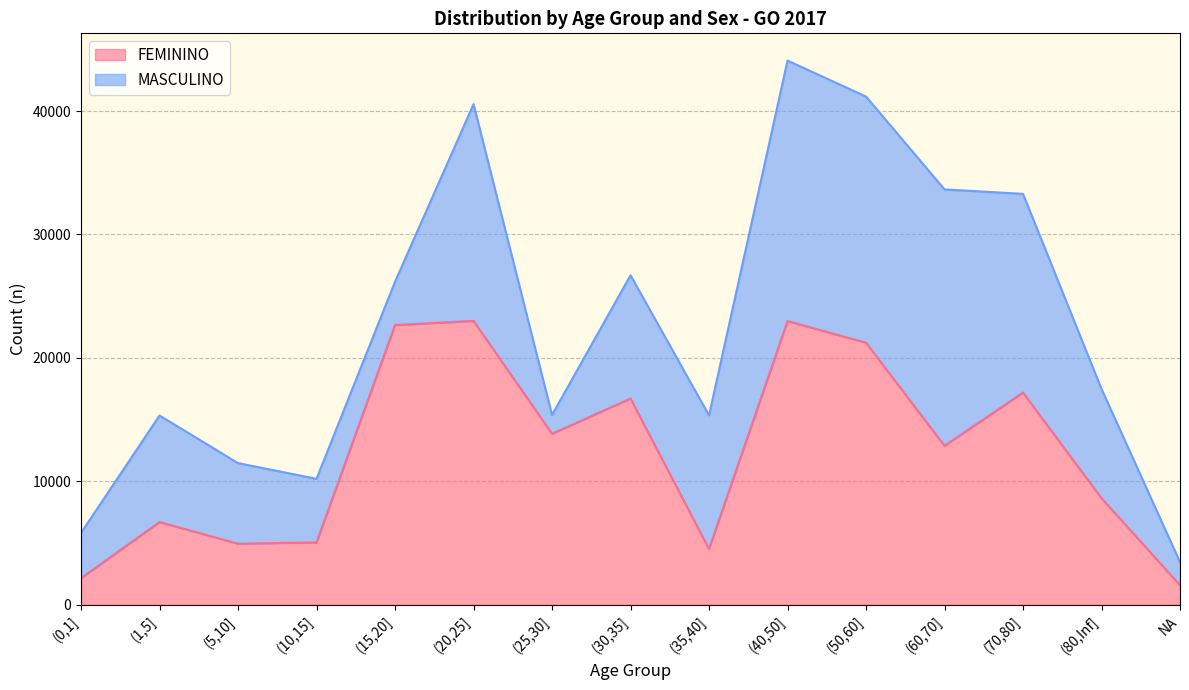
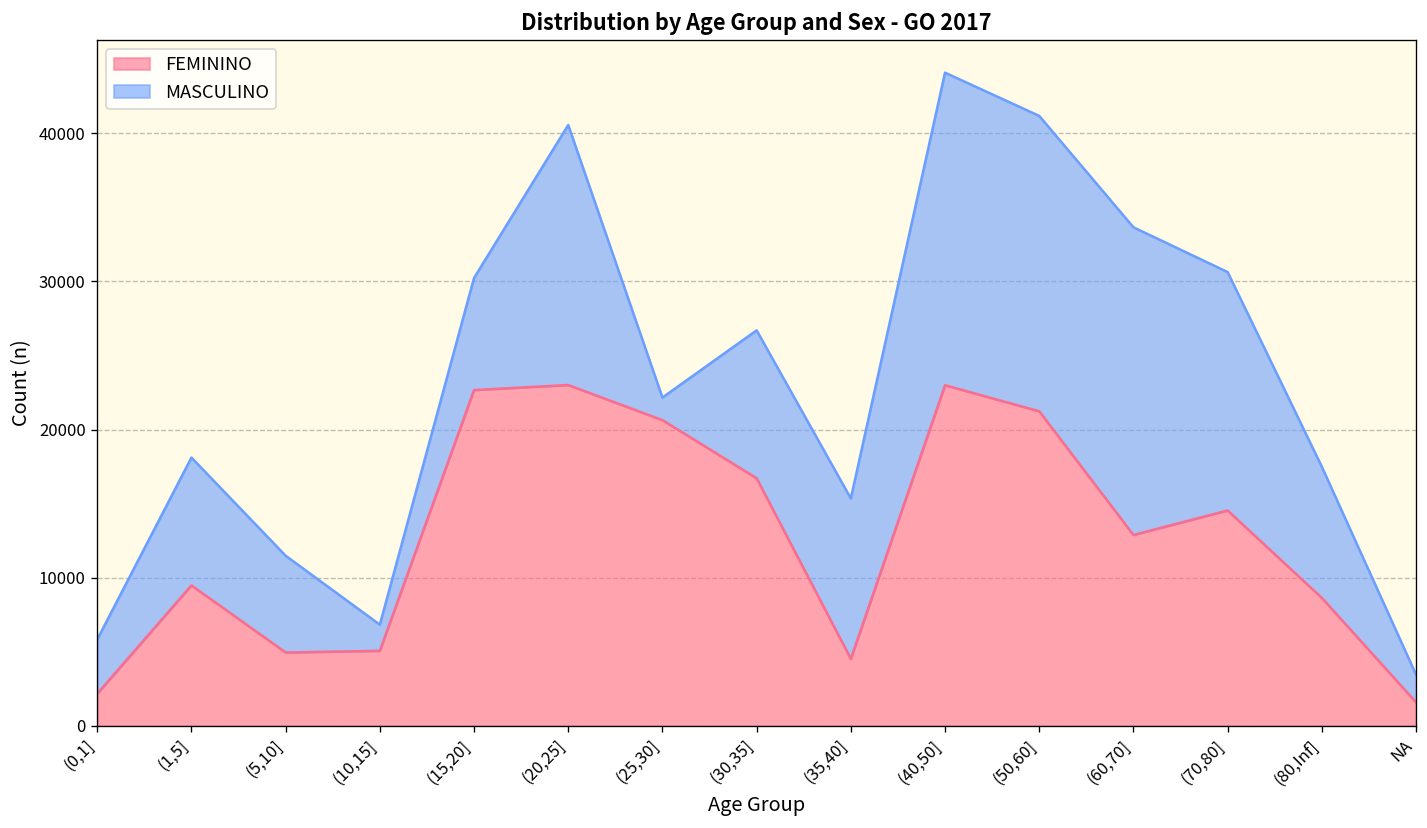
FEMININO, (1,5]: 6700 -> 9500
MASCULINO, (10,15]: 5100 -> 1800
MASCULINO, (15,20]: 3500 -> 7600
FEMININO, (25,30]: 13900 -> 20600
FEMININO, (70,80]: 17200 -> 14500
